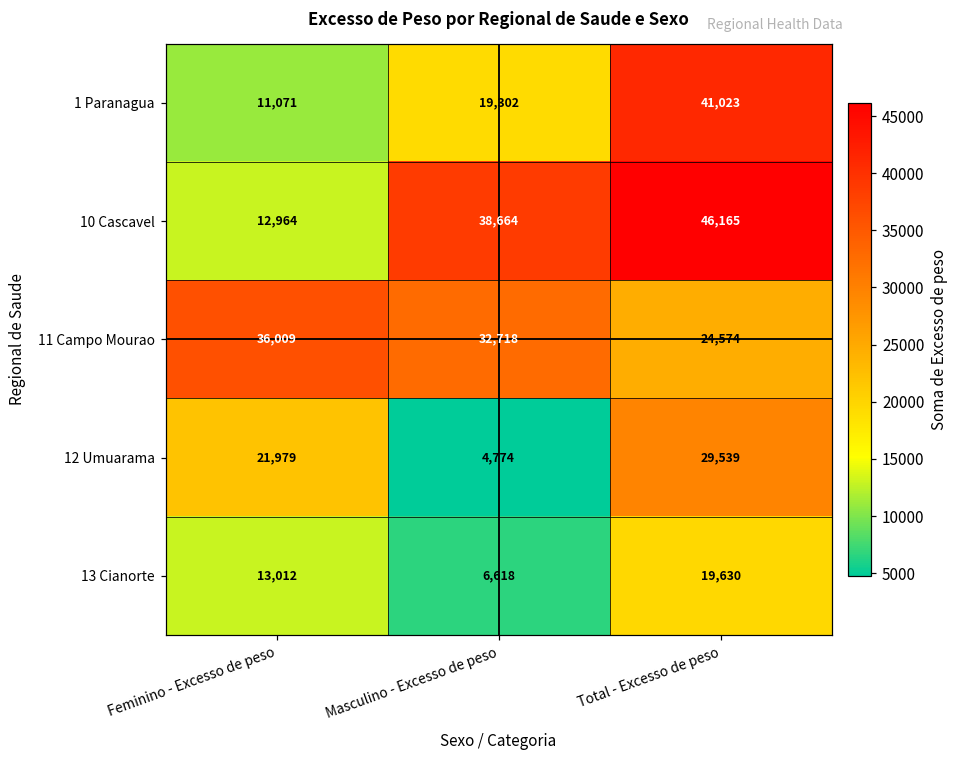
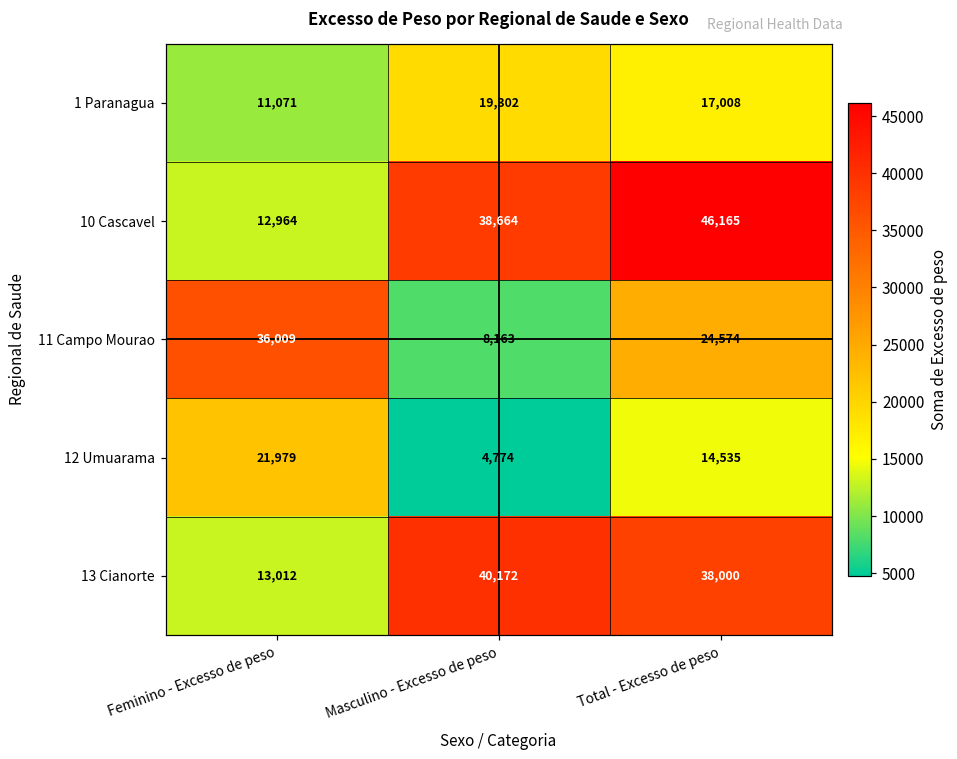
1 Paranagua, Total - Excesso de peso: 41,023 -> 17,008
11 Campo Mourao, Masculino - Excesso de peso: 32,718 -> 8,163
12 Umuarama, Total - Excesso de peso: 29,539 -> 14,535
13 Cianorte, Masculino - Excesso de peso: 6,618 -> 40,172
13 Cianorte, Total - Excesso de peso: 19,630 -> 38,000
